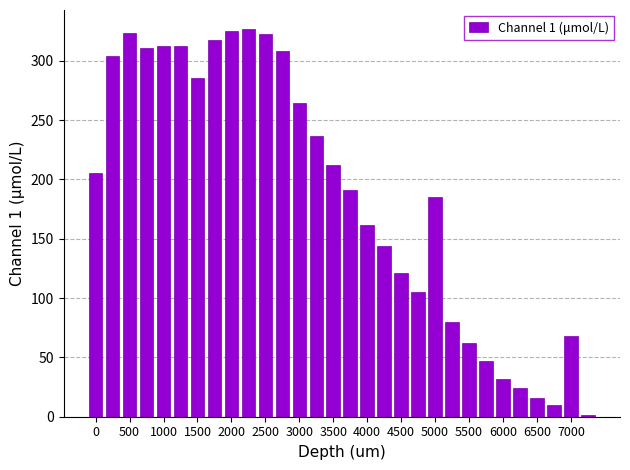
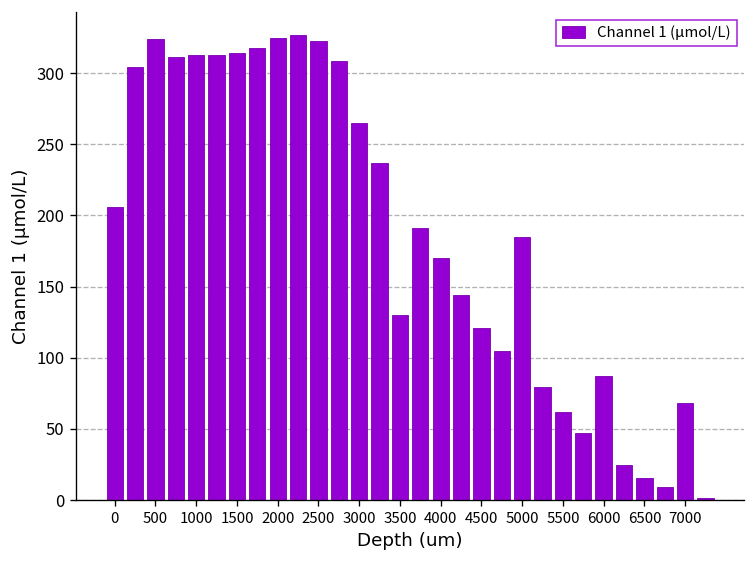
1500: 285 -> 314
3500: 212 -> 130
4000: 161 -> 170
6000: 32 -> 87
